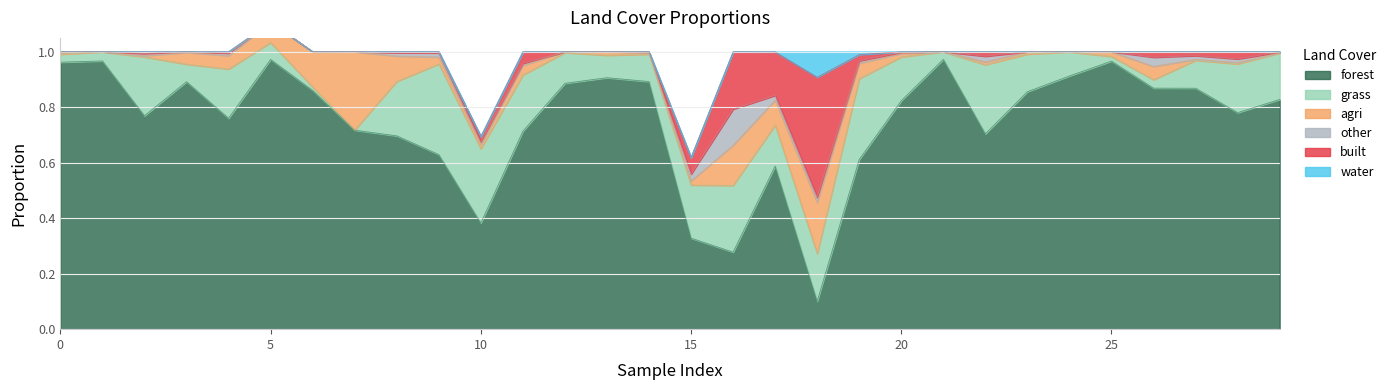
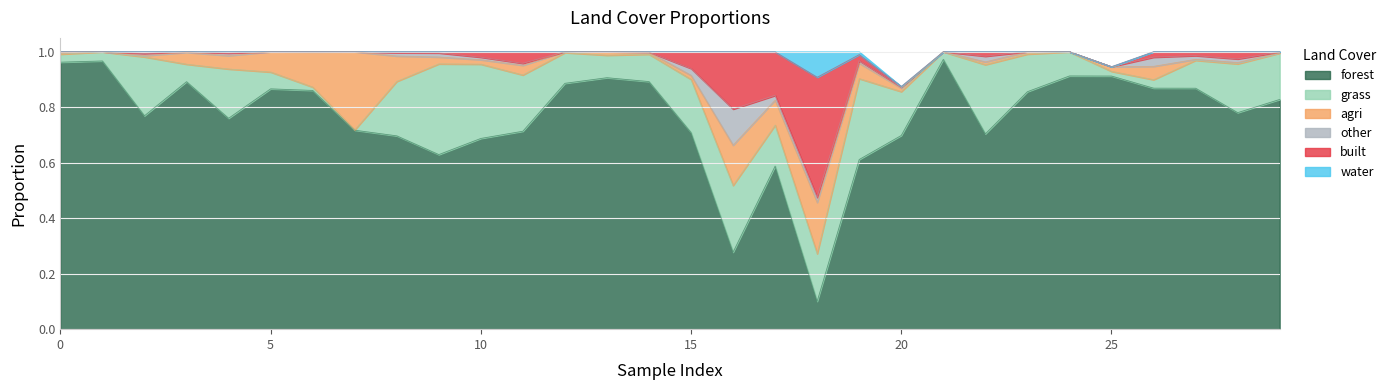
forest, 5: 0.97 -> 0.87
forest, 10: 0.38 -> 0.69
forest, 15: 0.33 -> 0.71
forest, 20: 0.82 -> 0.70
forest, 25: 0.97 -> 0.91
